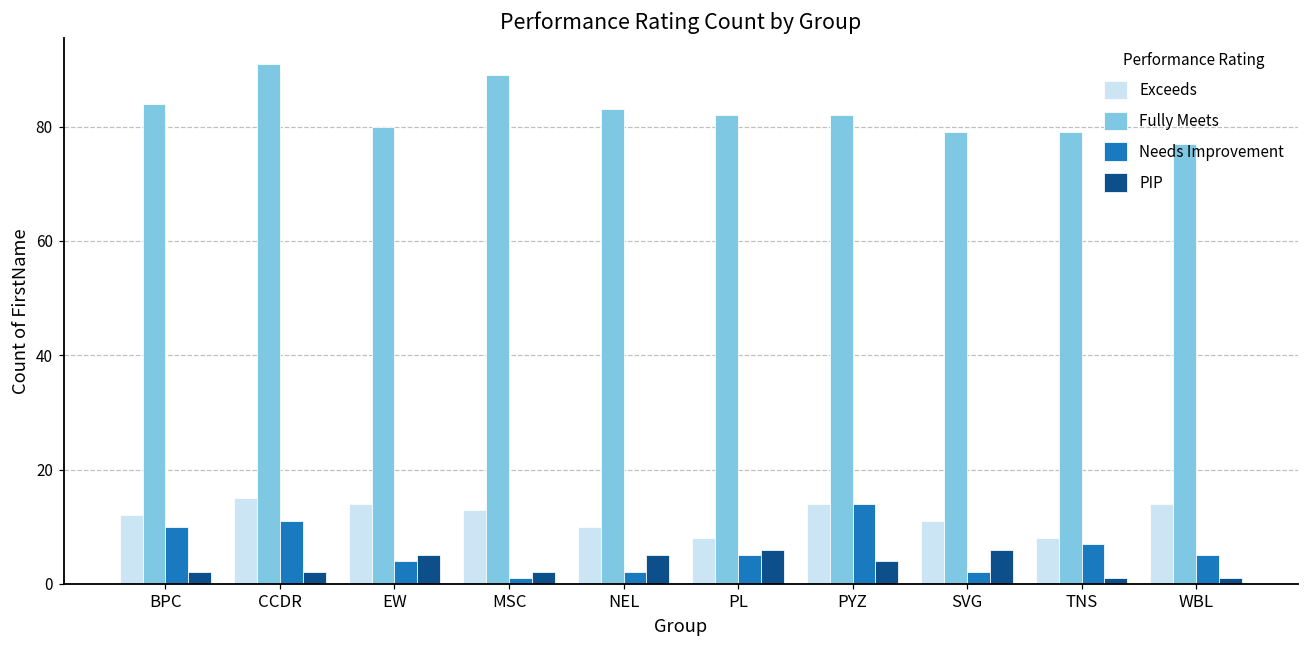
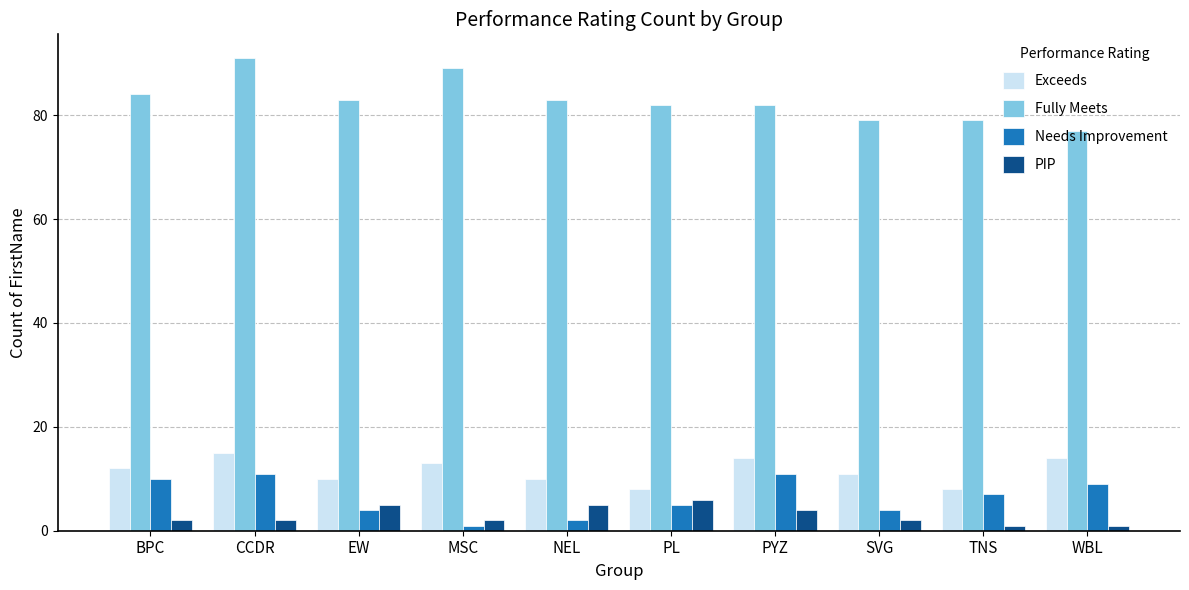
Exceeds, EW: 14 -> 10
Fully Meets, EW: 80 -> 83
Needs Improvement, PYZ: 14 -> 11
Needs Improvement, SVG: 2 -> 4
PIP, SVG: 6 -> 2
Needs Improvement, WBL: 5 -> 9
